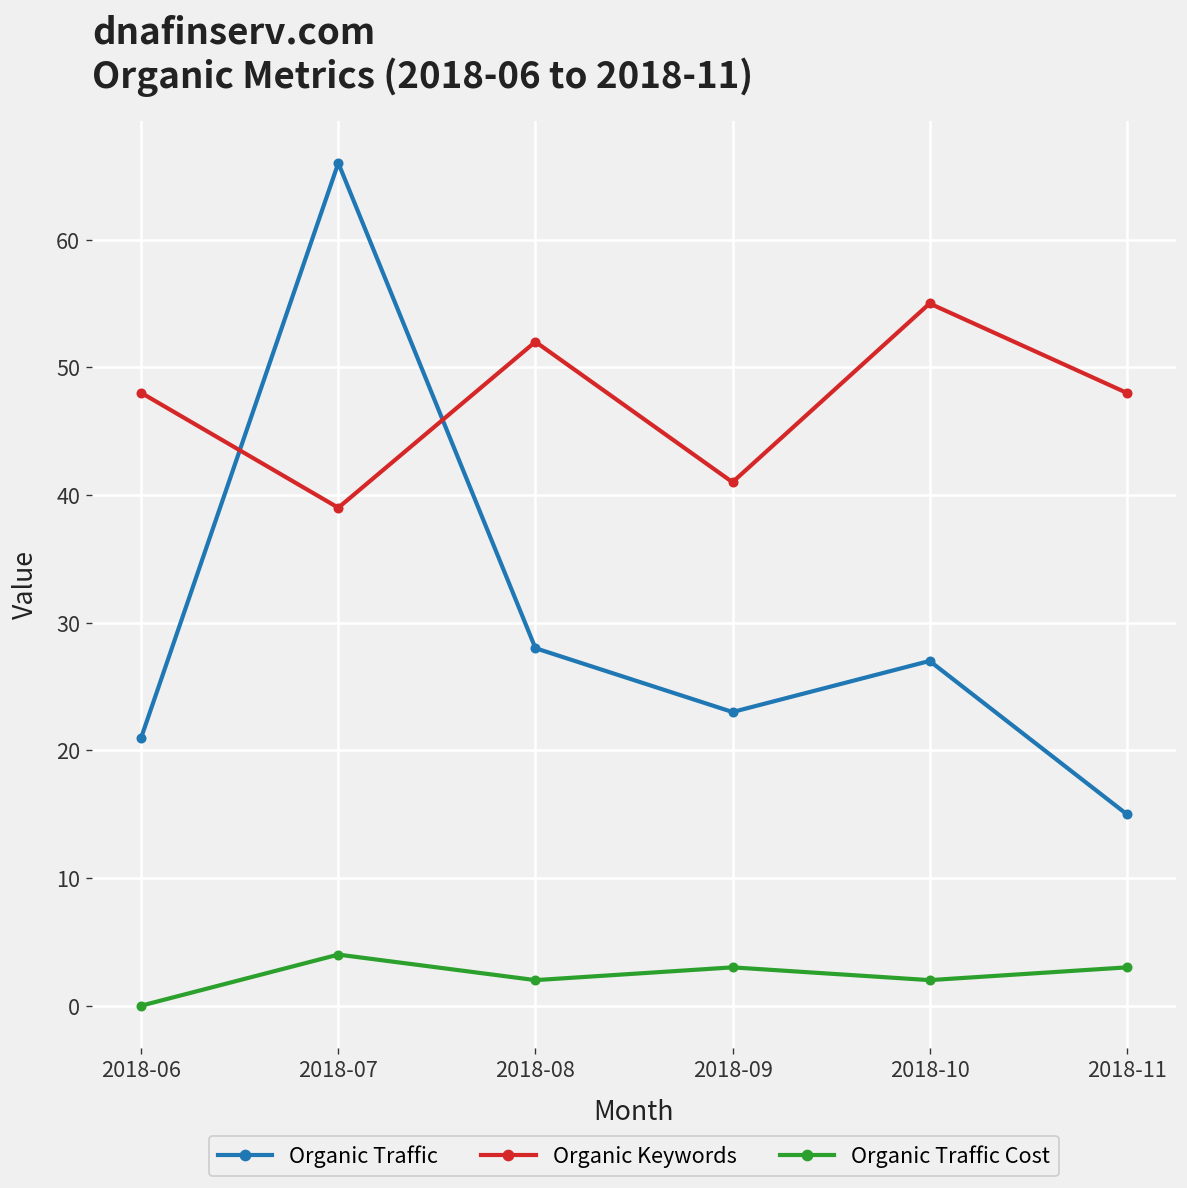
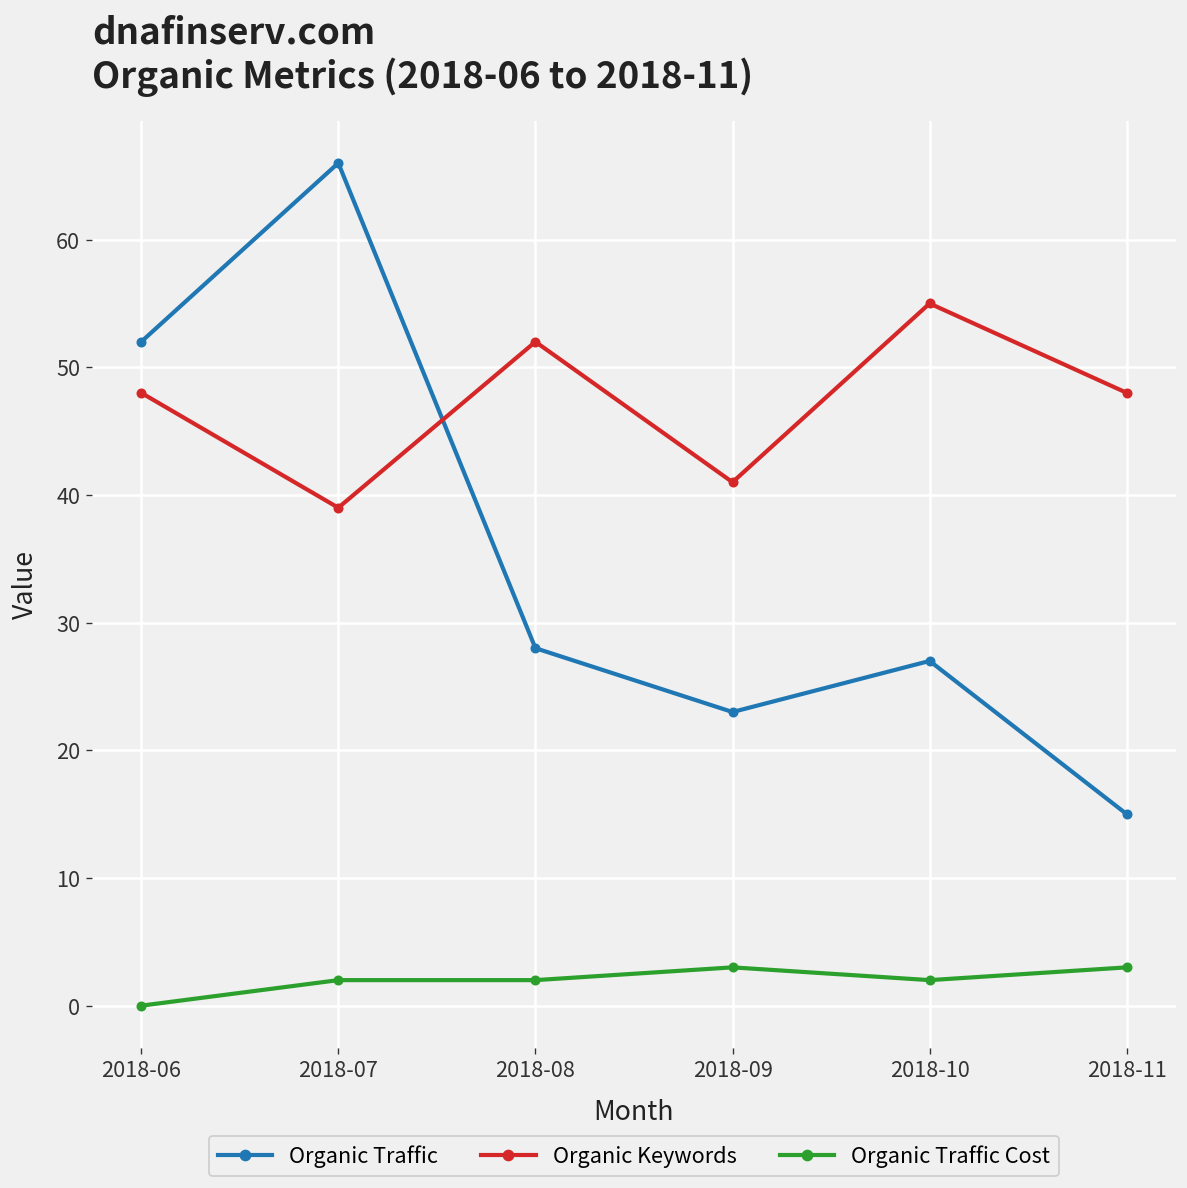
Organic Traffic, 2018-06: 21 -> 52
Organic Traffic Cost, 2018-07: 4 -> 2
